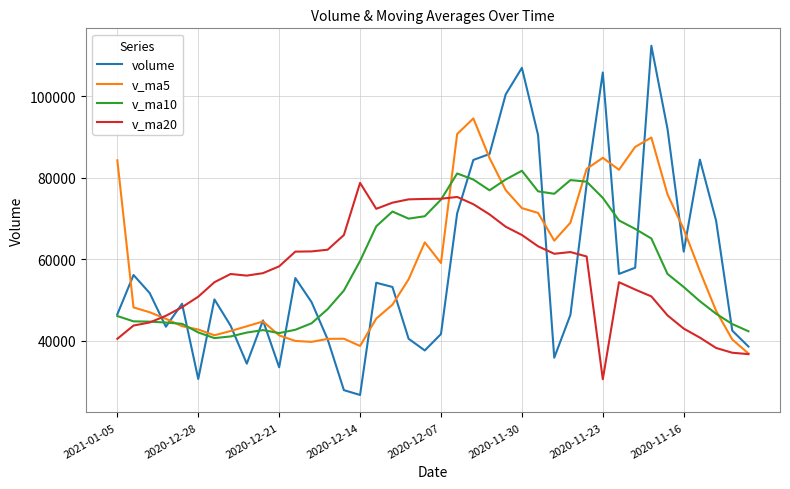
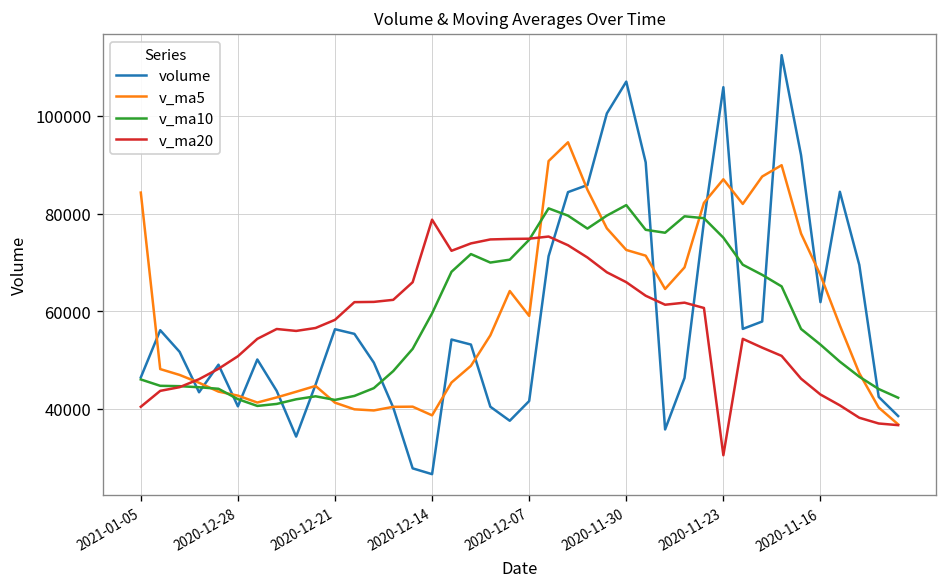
volume, 2020-12-28: 31000 -> 41000
volume, 2020-12-21: 33000 -> 56000
v_ma5, 2020-11-23: 85000 -> 87000
